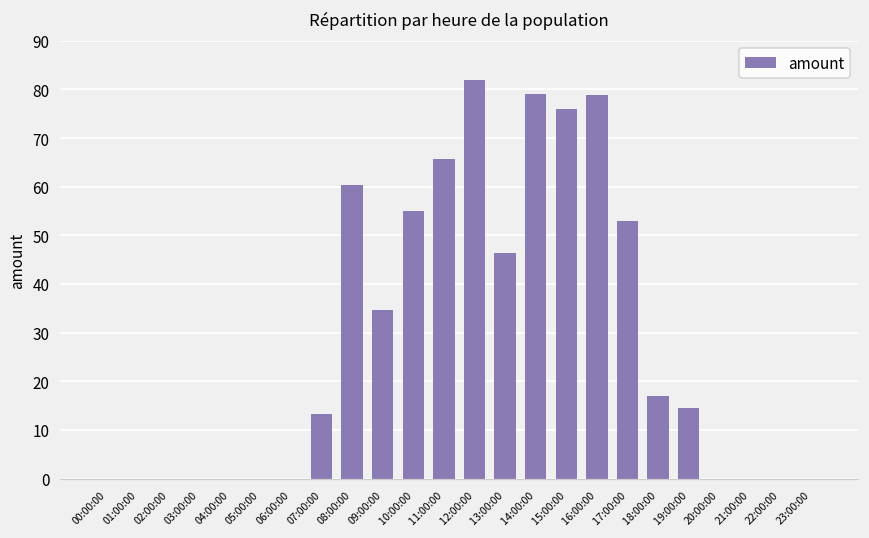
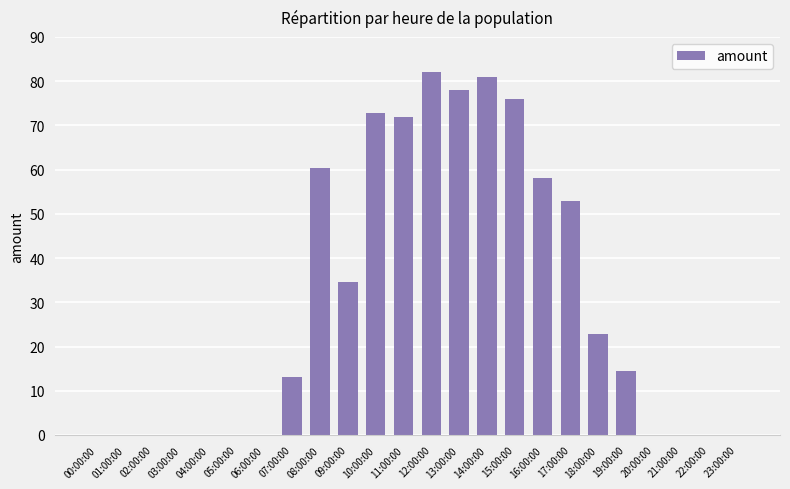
10:00:00: 55 -> 73
11:00:00: 66 -> 72
13:00:00: 46 -> 78
14:00:00: 79 -> 81
16:00:00: 79 -> 58
18:00:00: 17 -> 23
